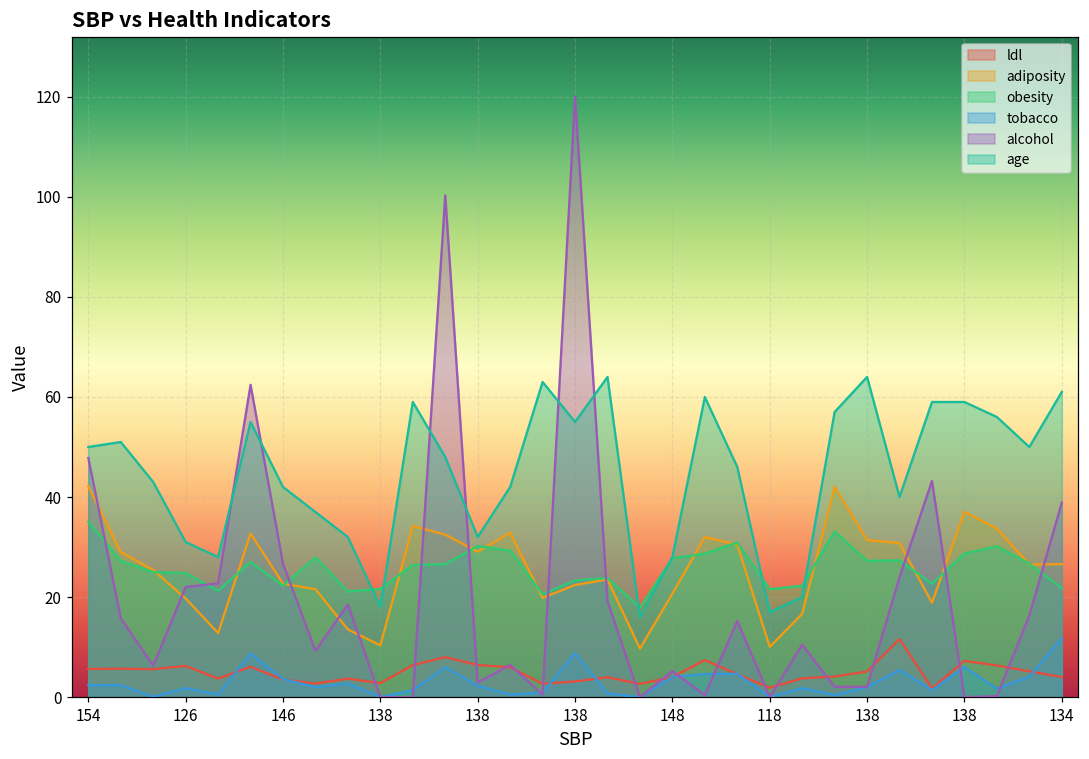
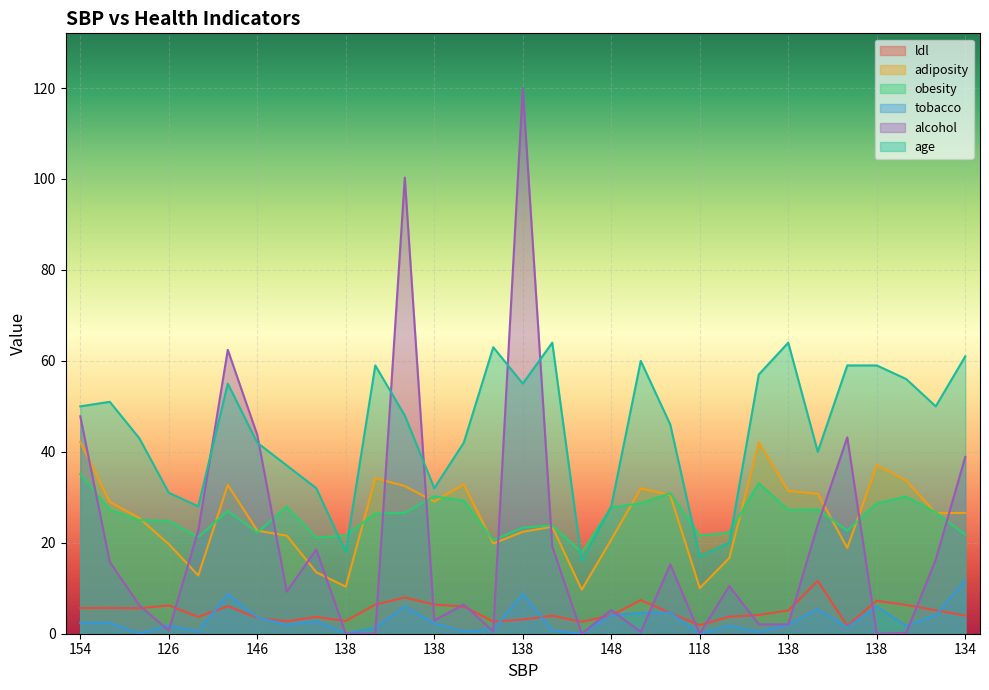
alcohol, 126: 22 -> 1
alcohol, 146: 27 -> 44
